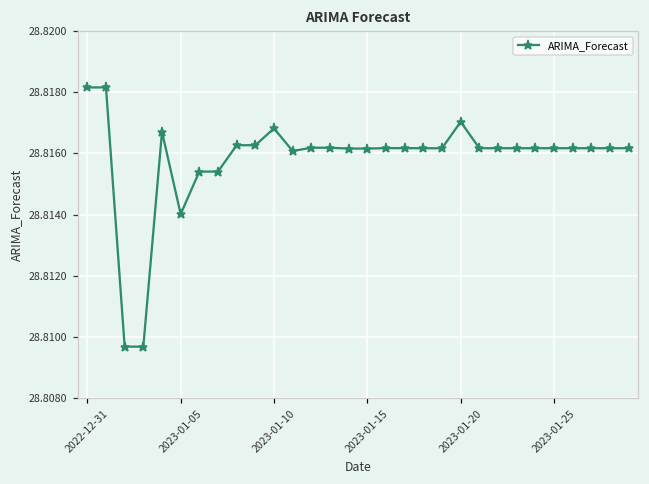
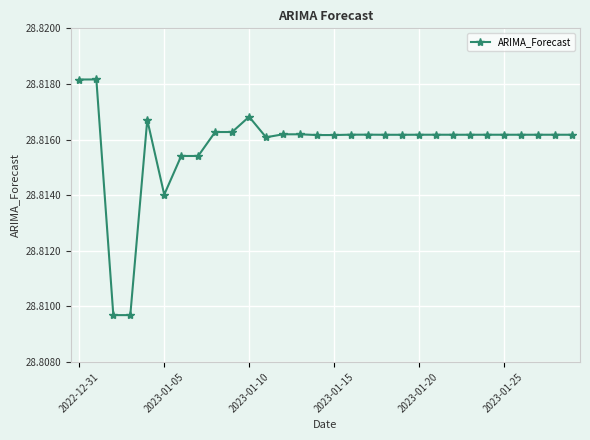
2023-01-20: 28.8170 -> 28.8162
